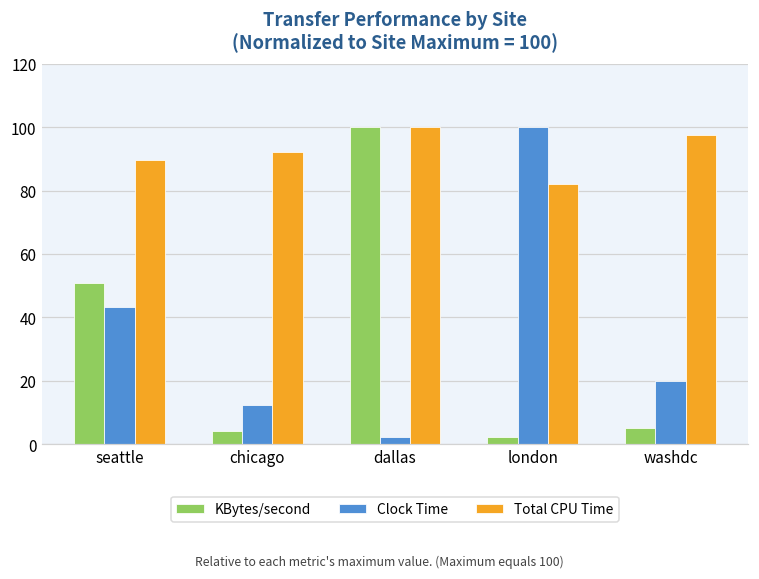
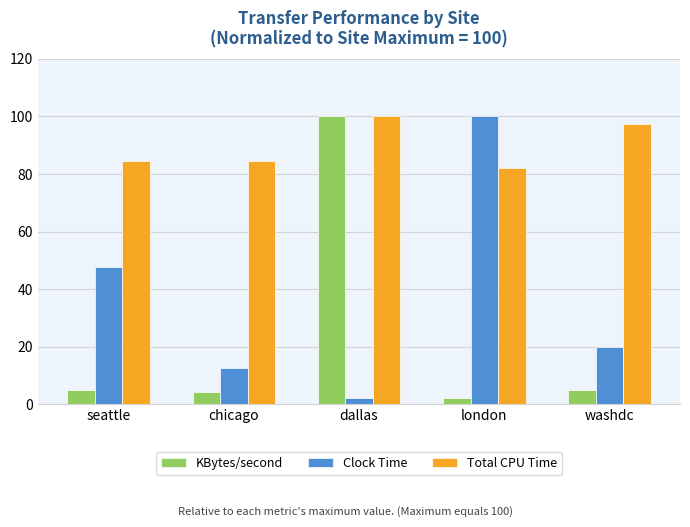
KBytes/second, seattle: 51 -> 5
Clock Time, seattle: 43 -> 48
Total CPU Time, seattle: 90 -> 85
Total CPU Time, chicago: 92 -> 85
